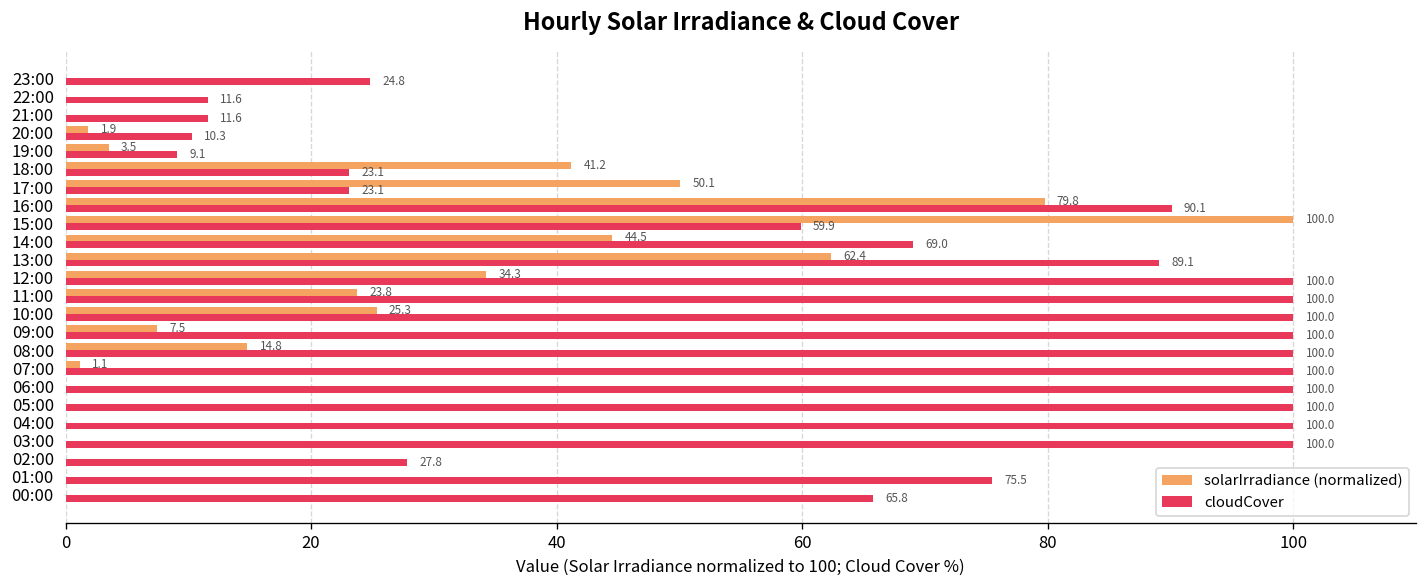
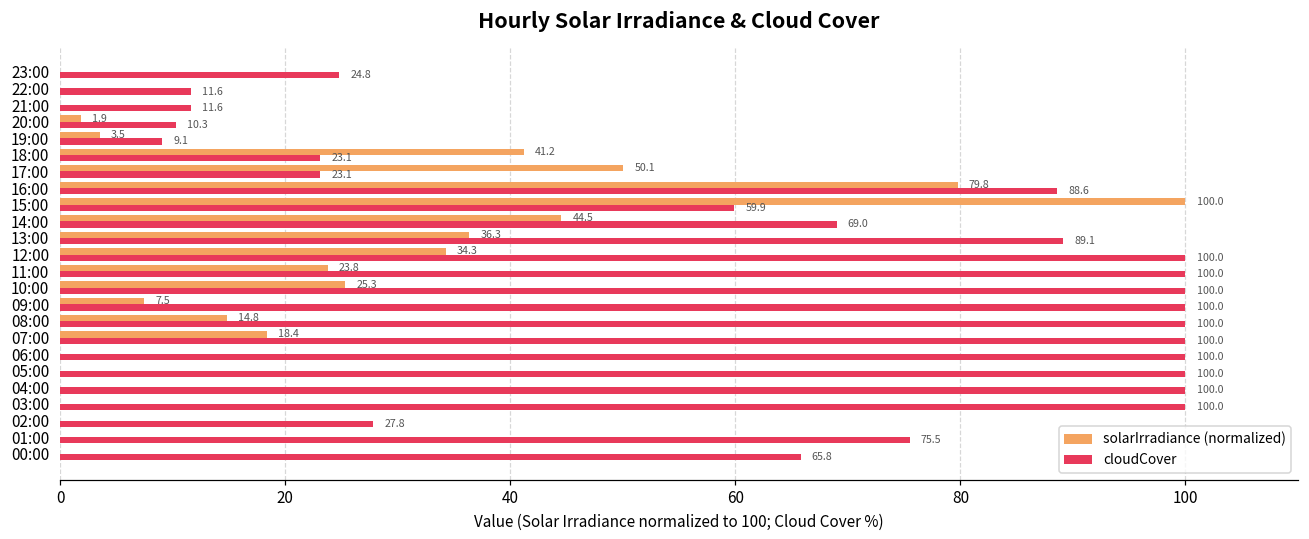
cloudCover, 16:00: 90.1 -> 88.6
solarIrradiance (normalized), 13:00: 62.4 -> 36.3
solarIrradiance (normalized), 07:00: 1.1 -> 18.4
